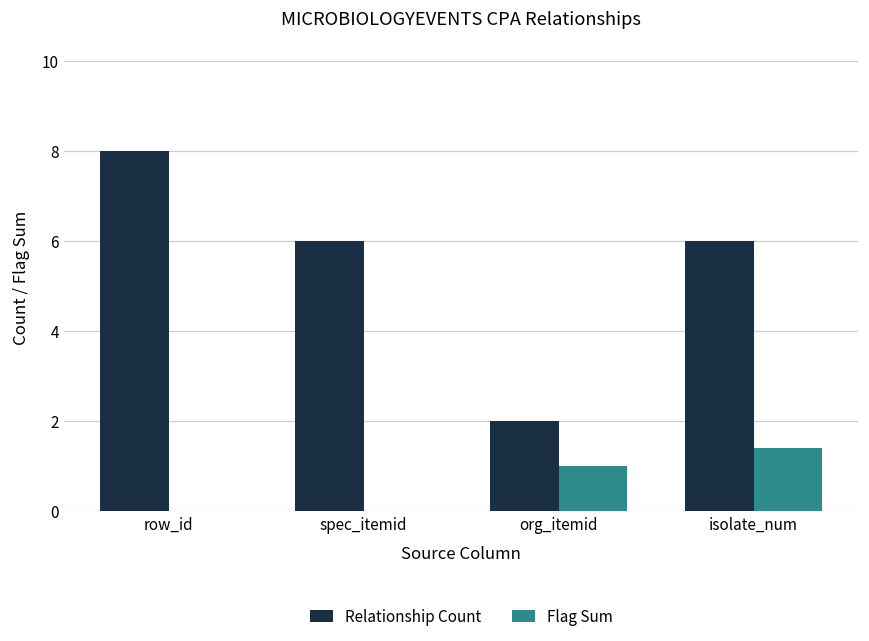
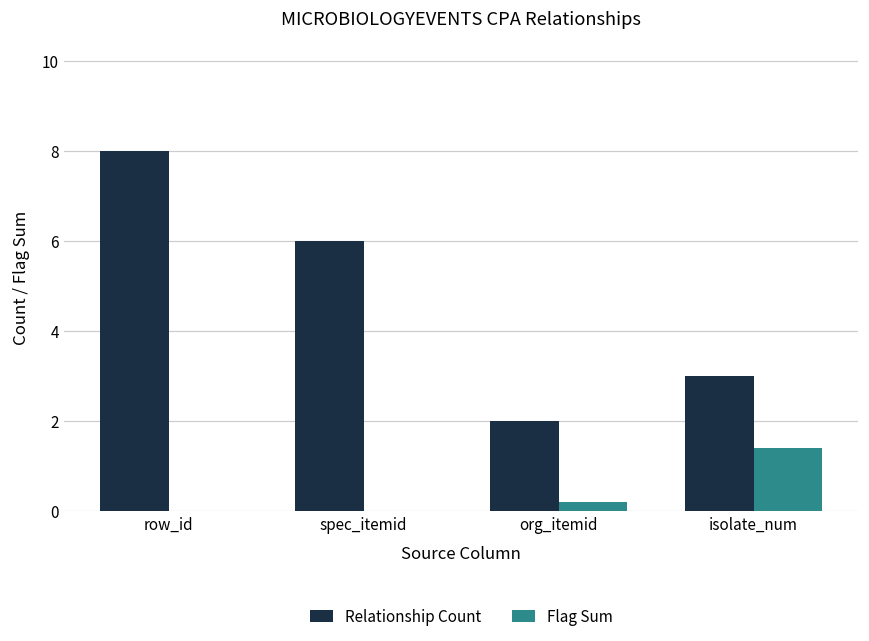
Flag Sum, org_itemid: 1.0 -> 0.2
Relationship Count, isolate_num: 6 -> 3
